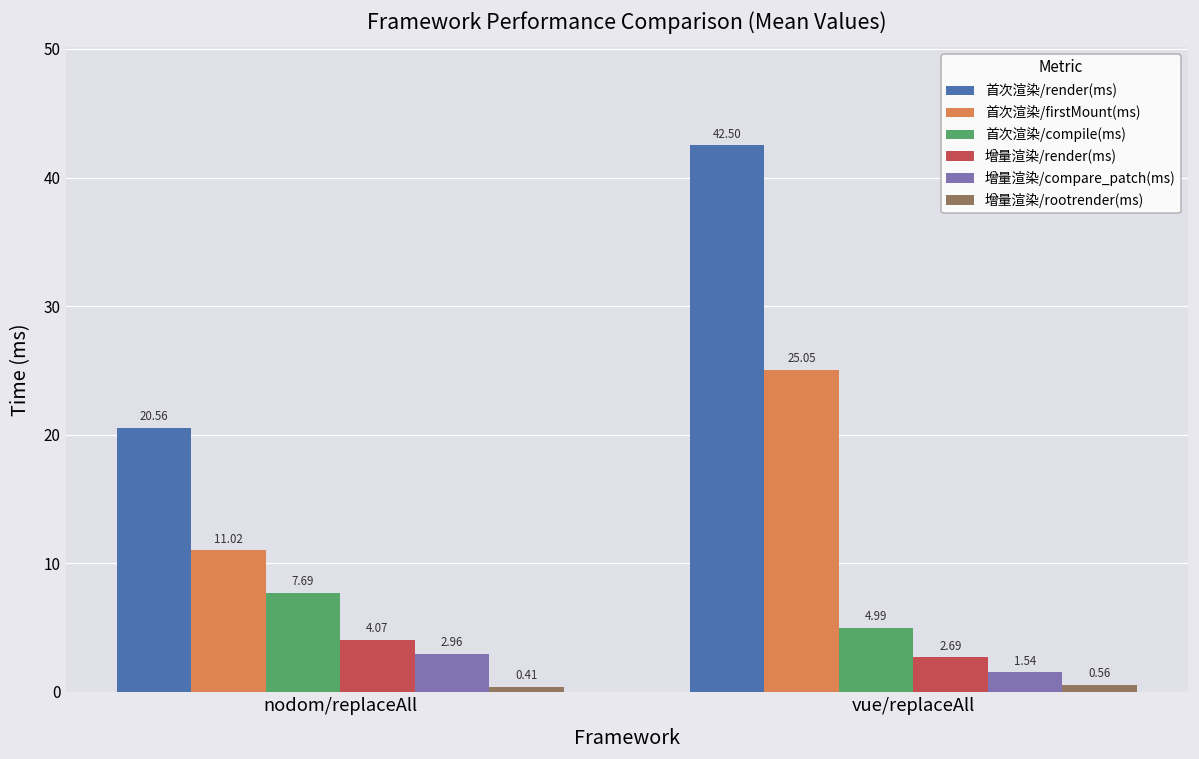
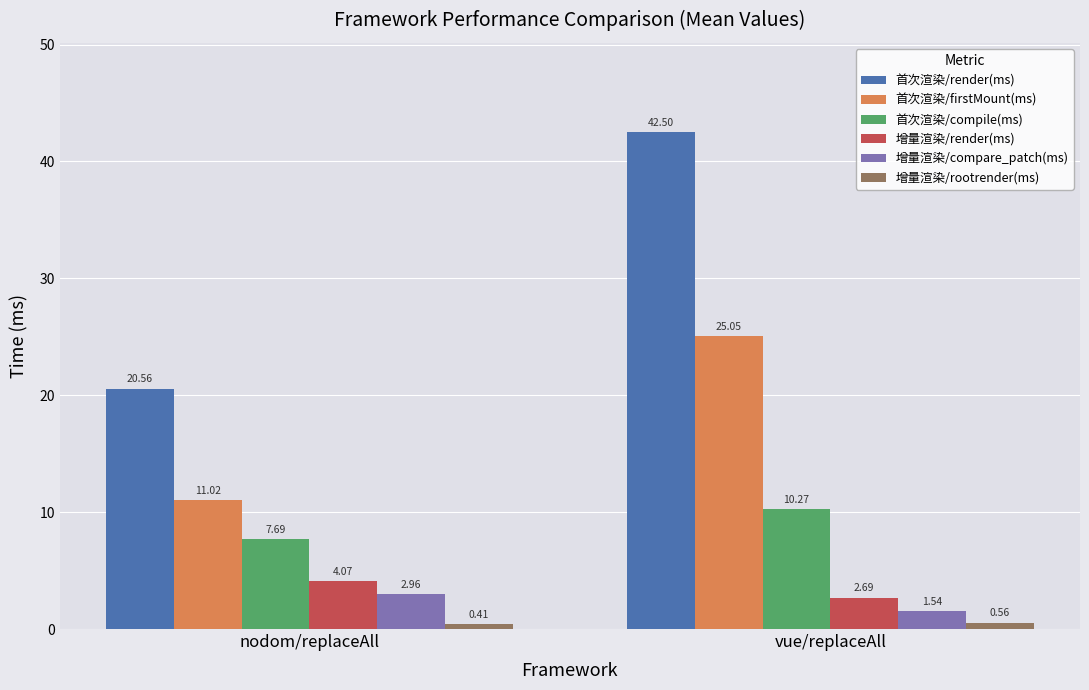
首次渲染/compile(ms), vue/replaceAll: 4.99 -> 10.27
